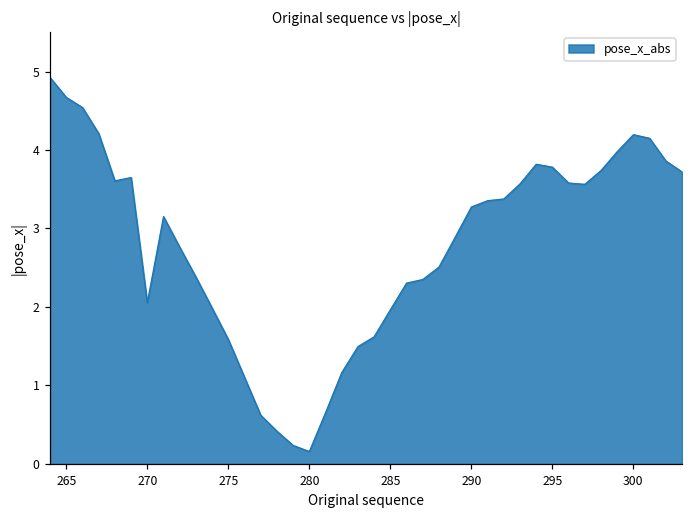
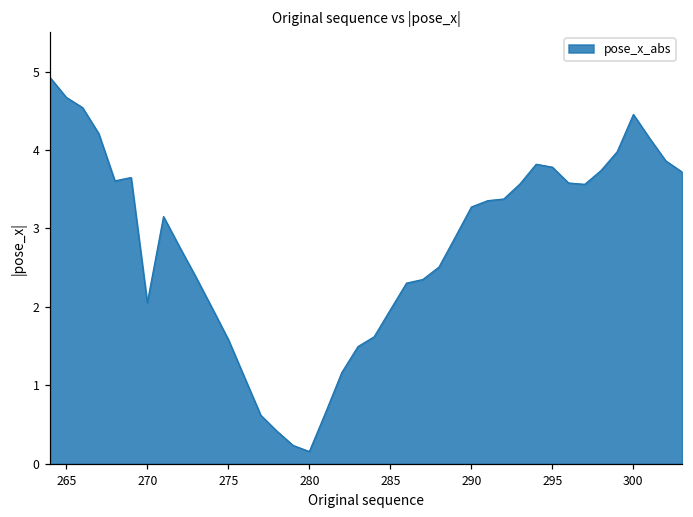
300: 4.2 -> 4.5
